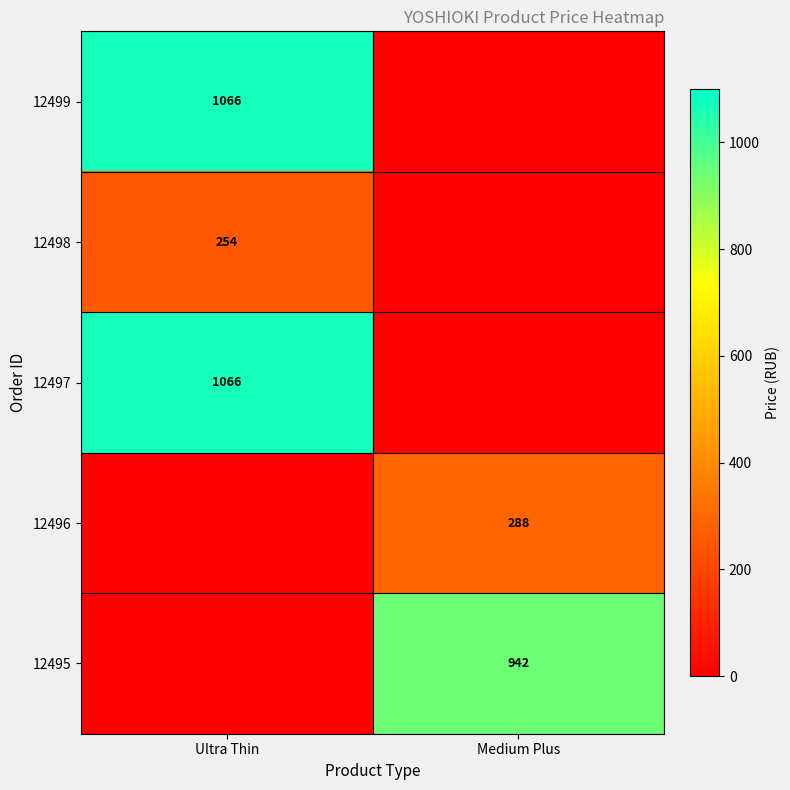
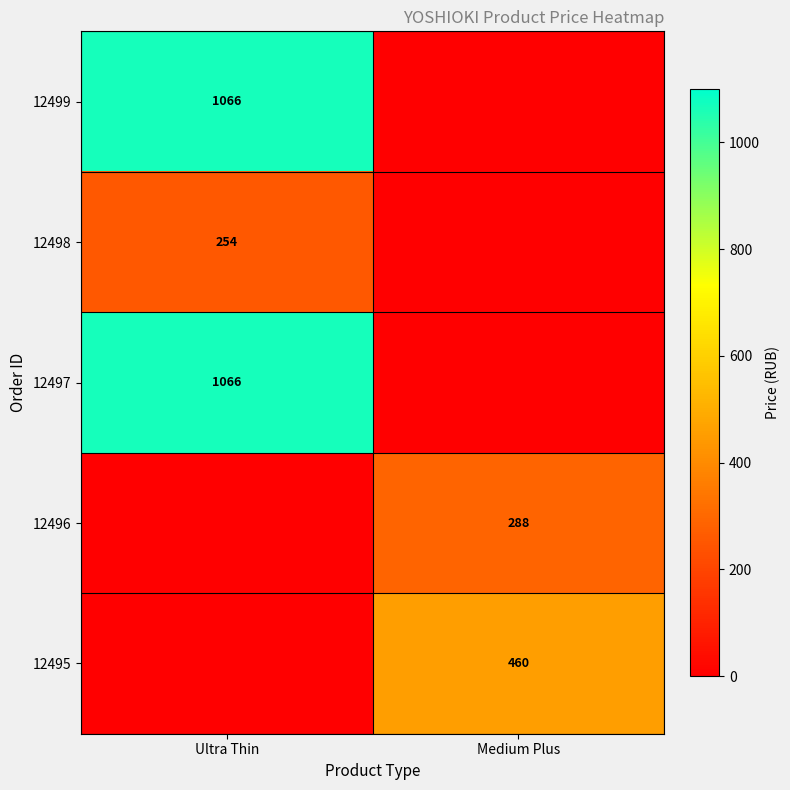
12495, Medium Plus: 942 -> 460
